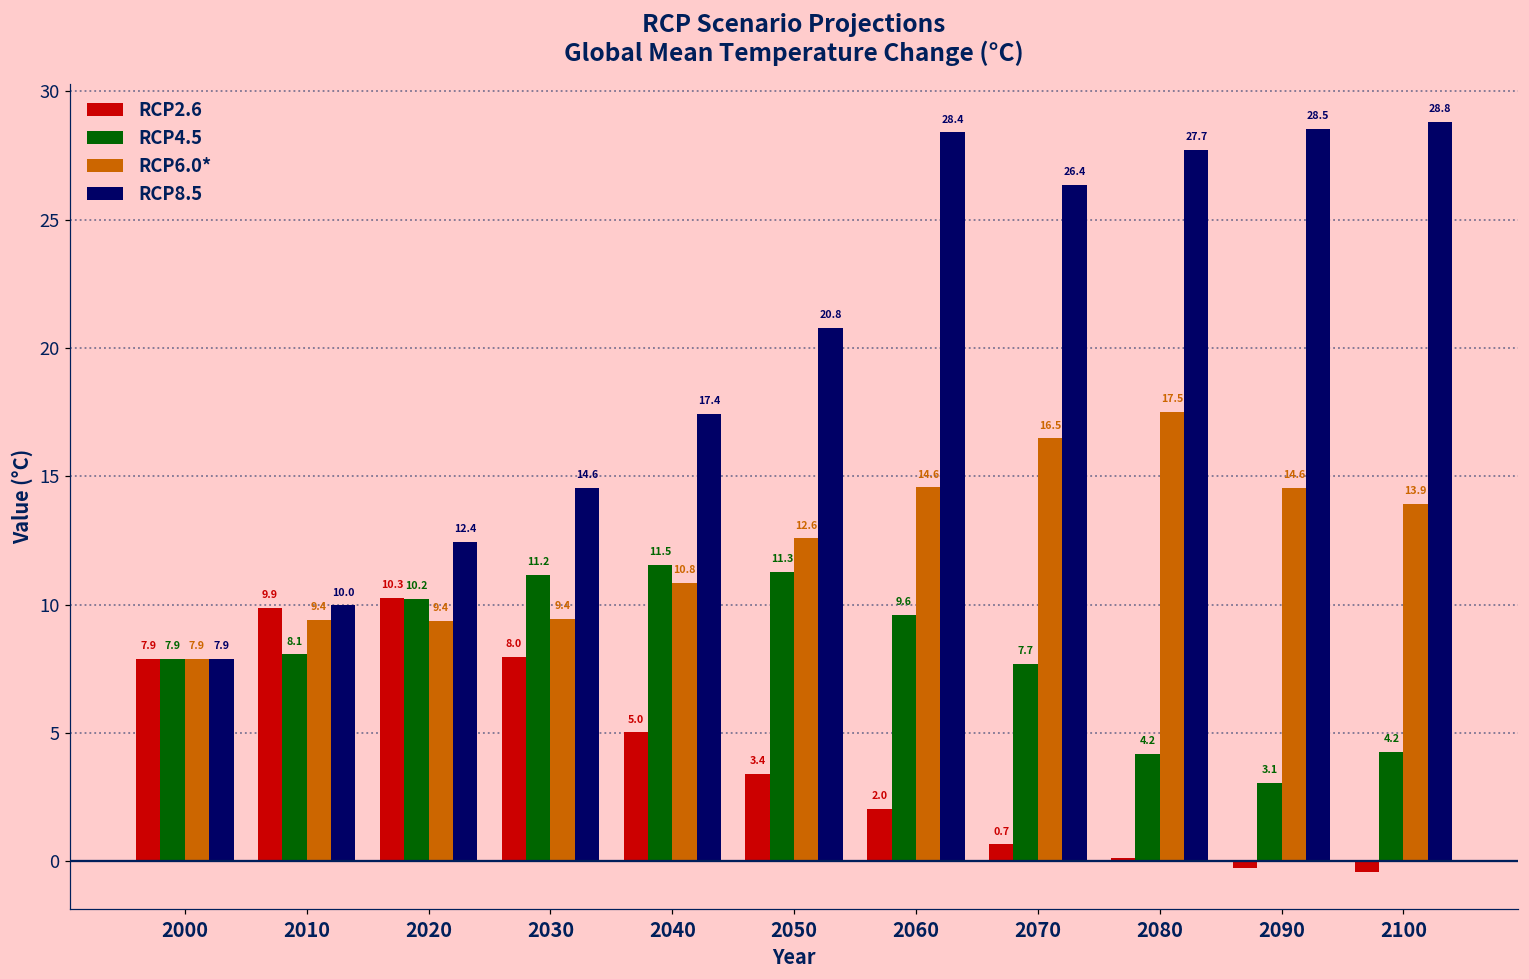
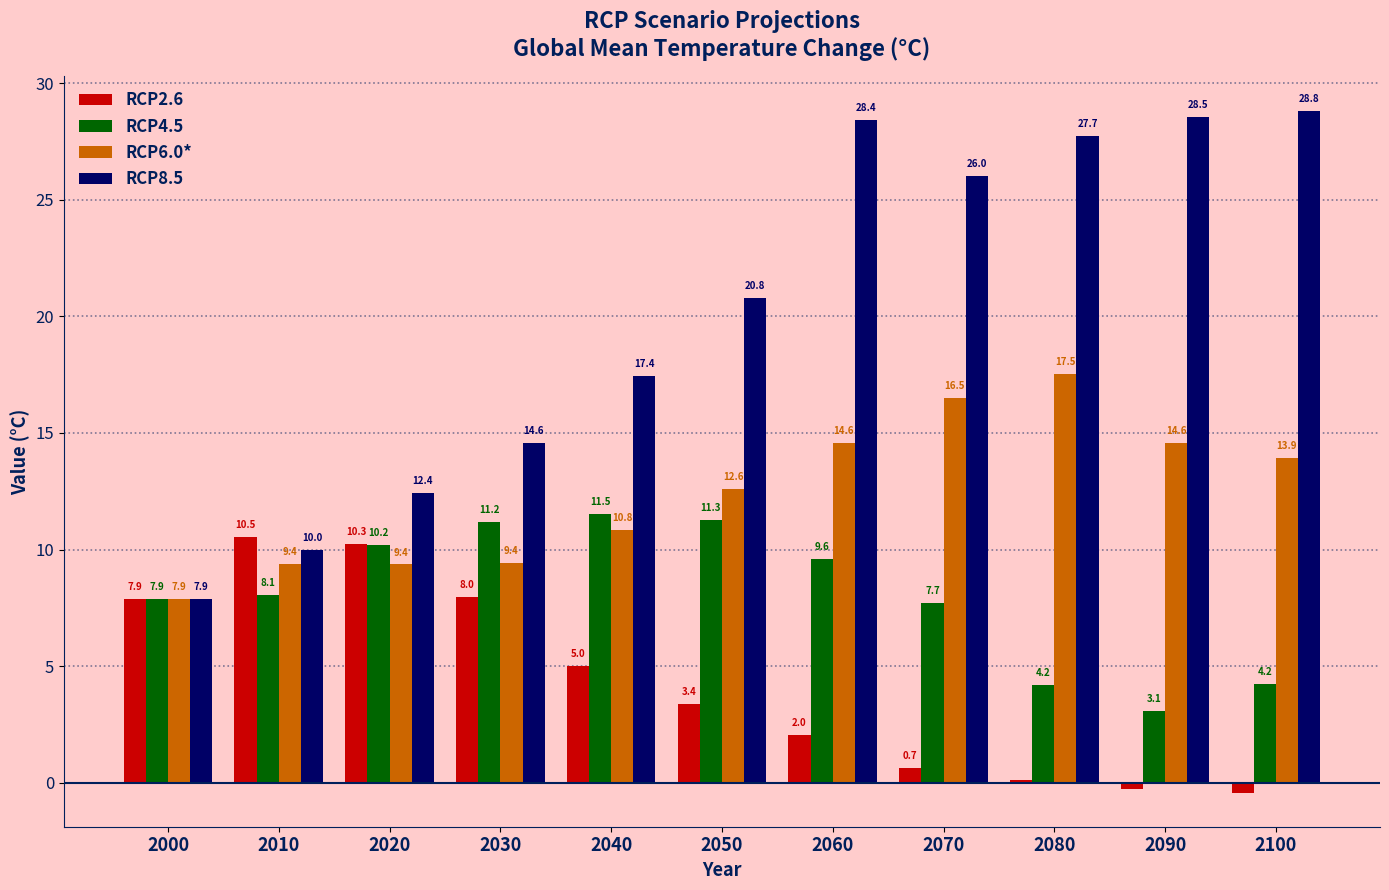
RCP2.6, 2010: 9.9 -> 10.5
RCP8.5, 2070: 26.4 -> 26.0
